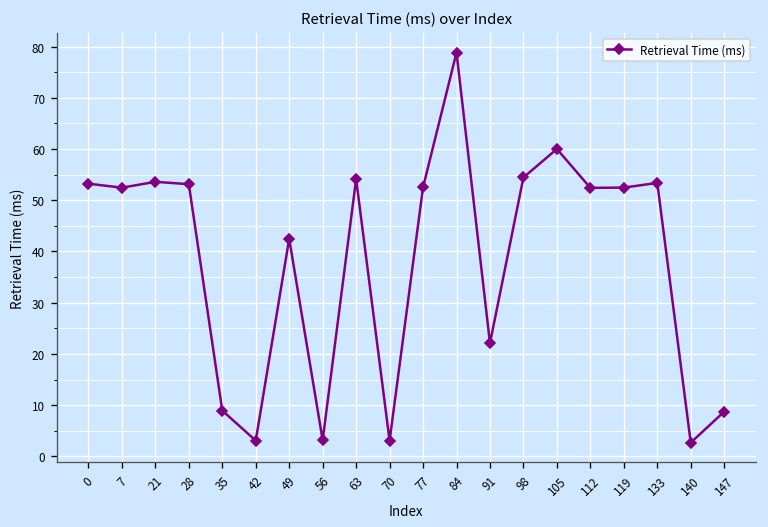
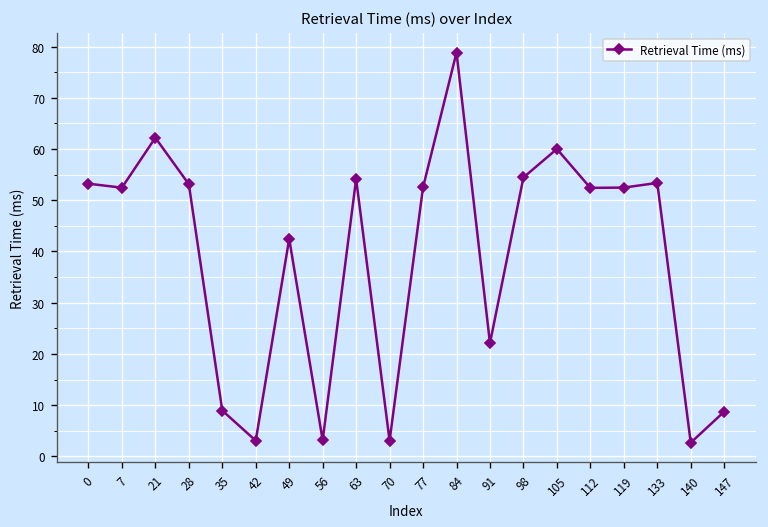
21: 54 -> 62
